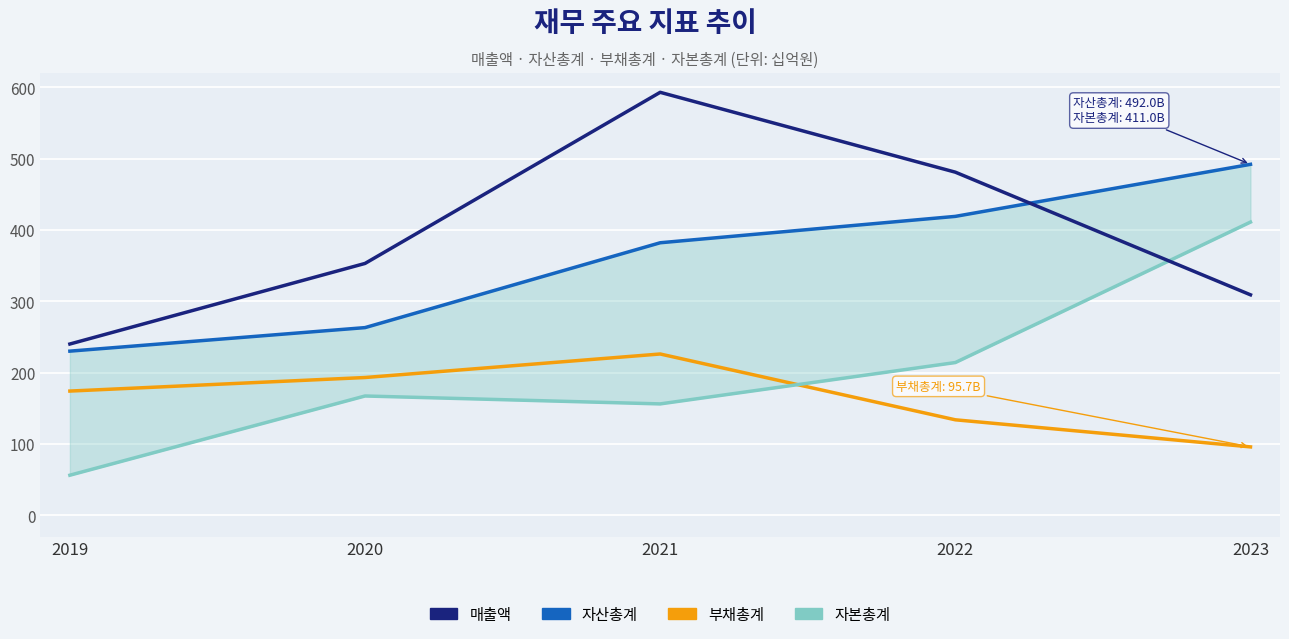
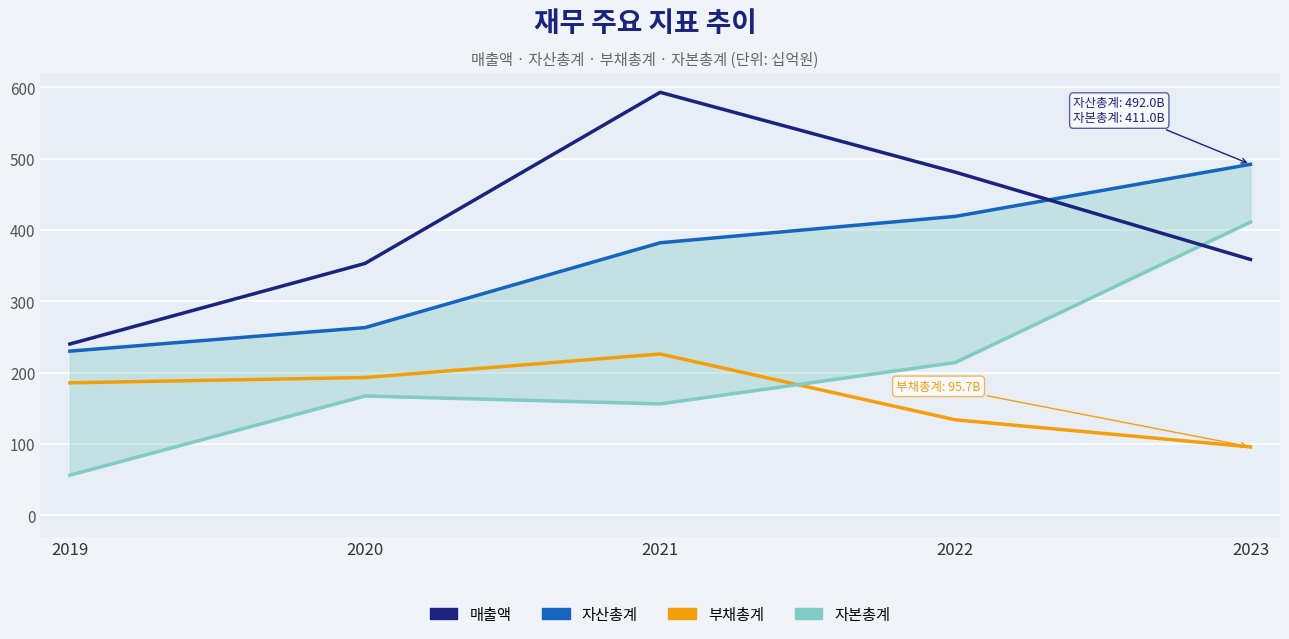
부채총계, 2019: 170 -> 190
매출액, 2023: 310 -> 360
